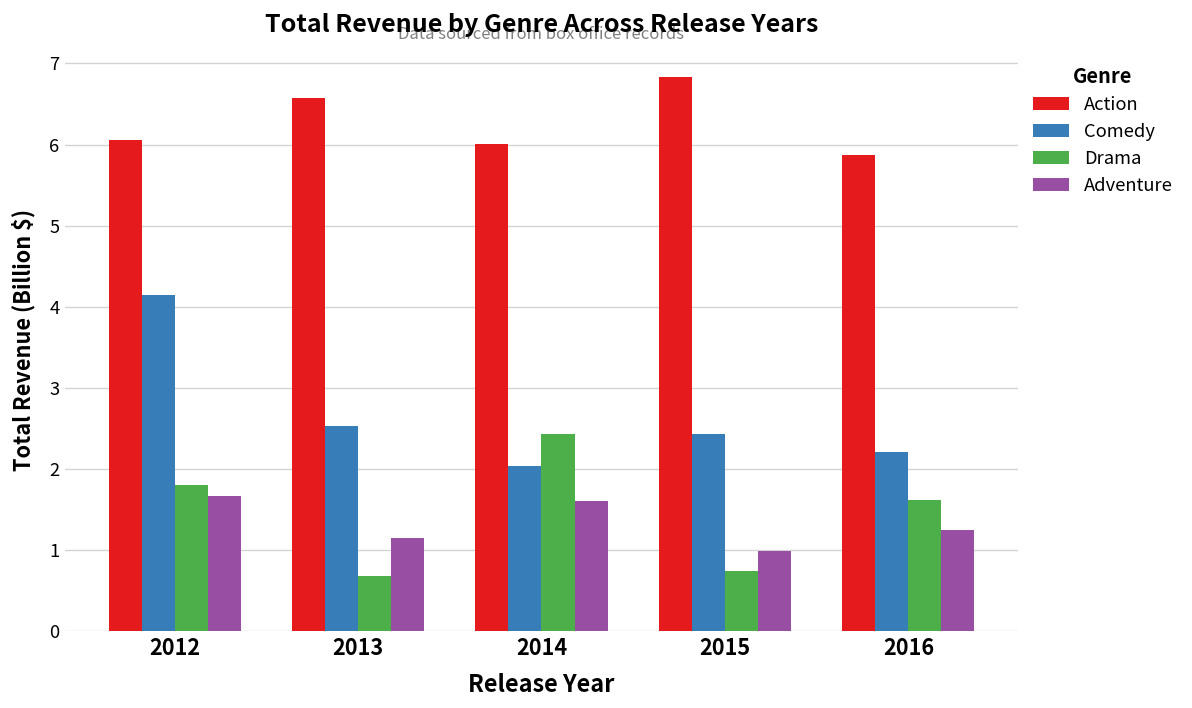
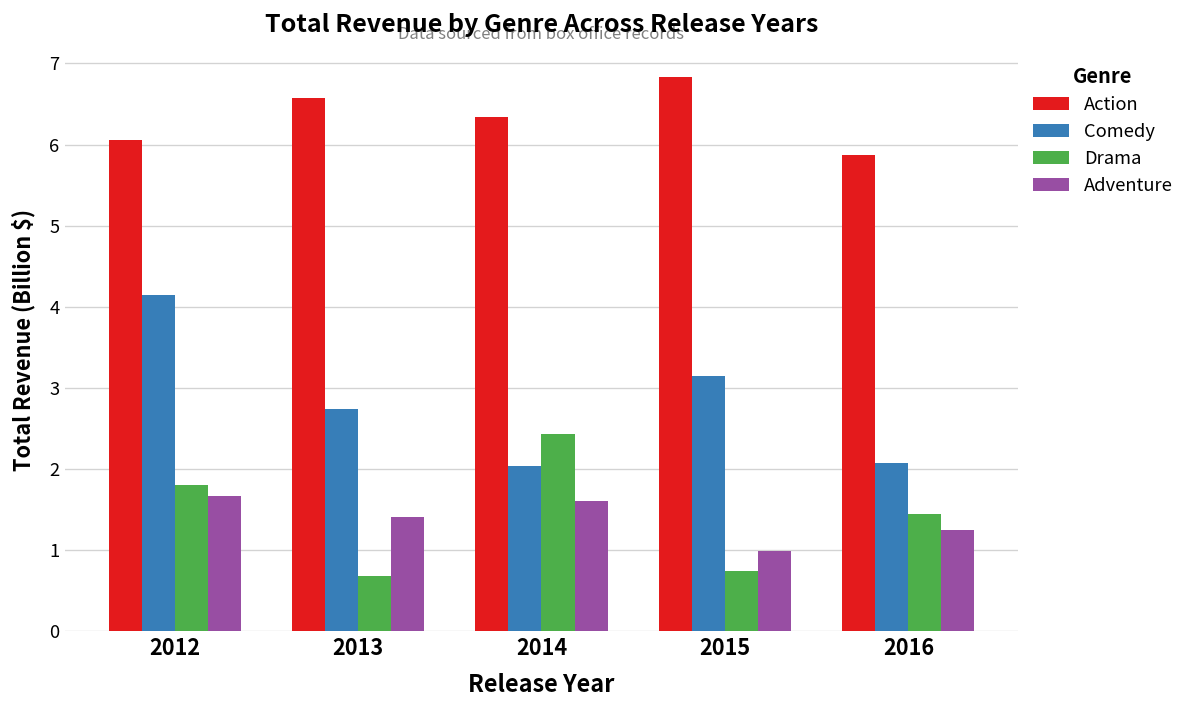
Comedy, 2013: 2.5 -> 2.7
Adventure, 2013: 1.2 -> 1.4
Action, 2014: 6.0 -> 6.3
Comedy, 2015: 2.4 -> 3.1
Comedy, 2016: 2.2 -> 2.1
Drama, 2016: 1.6 -> 1.5
